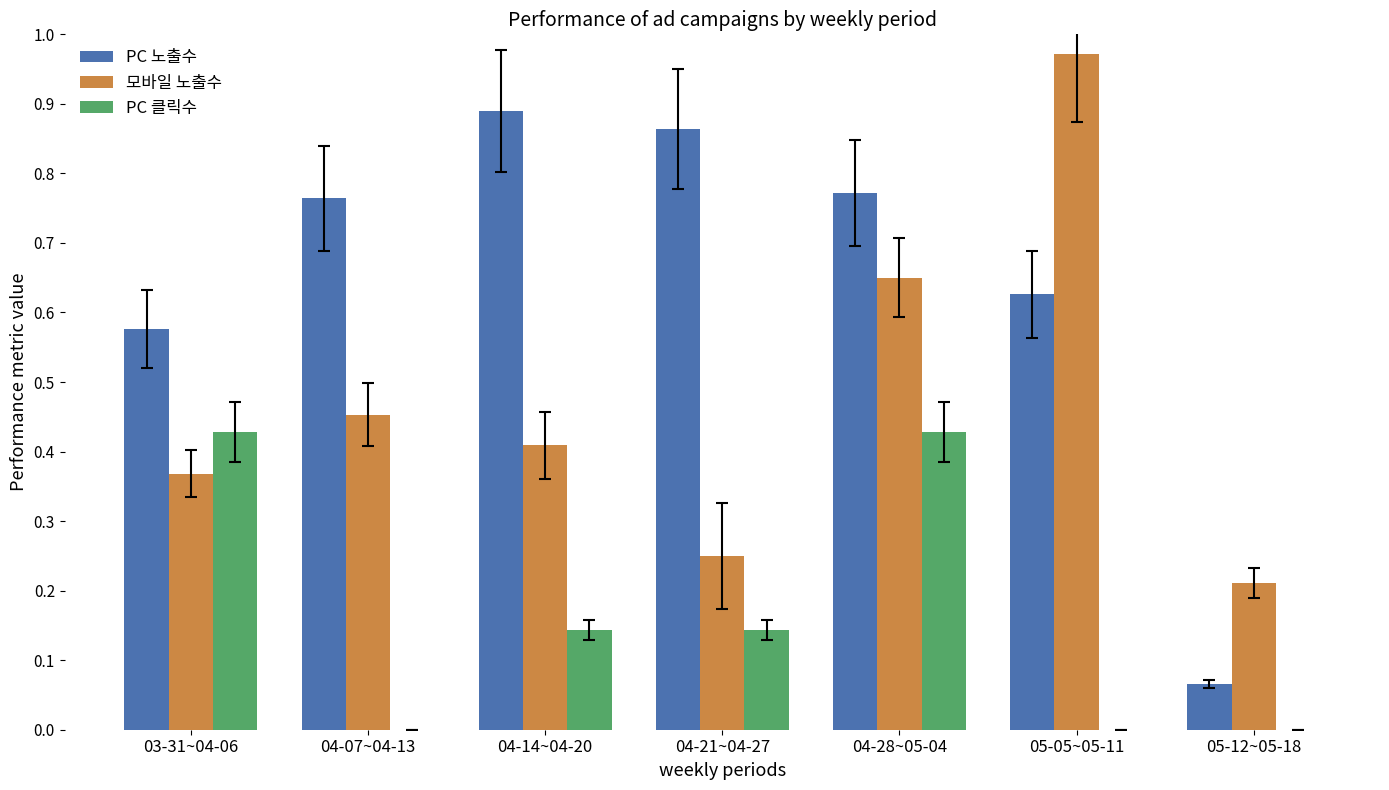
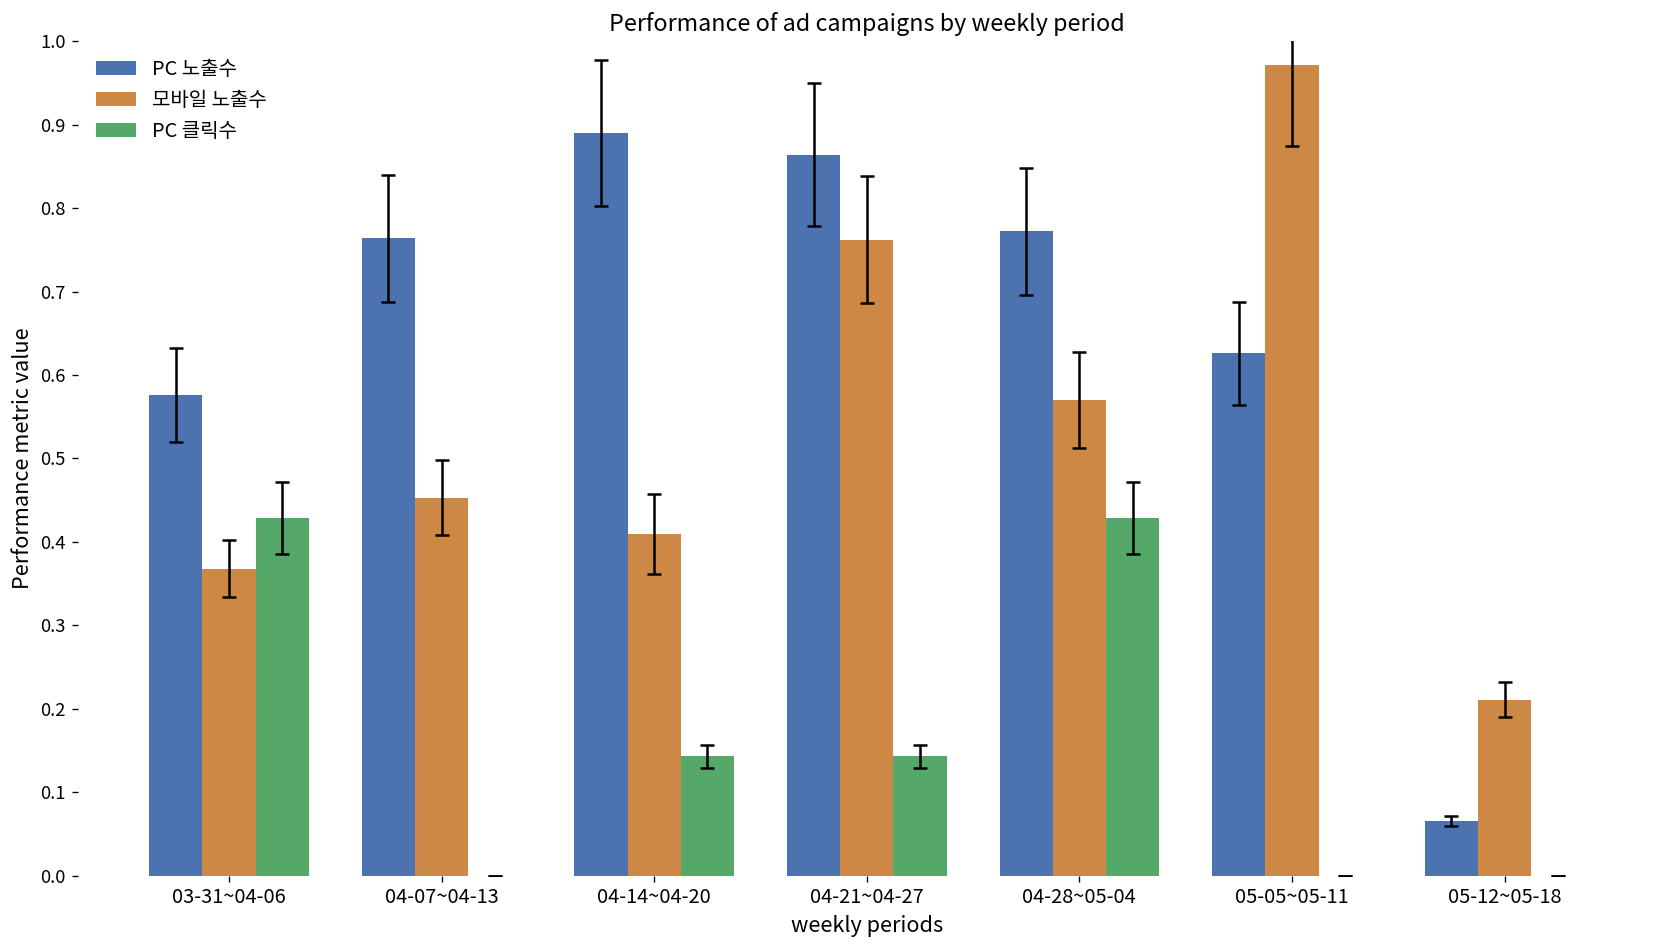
모바일 노출수, 04-21~04-27: 0.25 -> 0.76
모바일 노출수, 04-28~05-04: 0.65 -> 0.57
